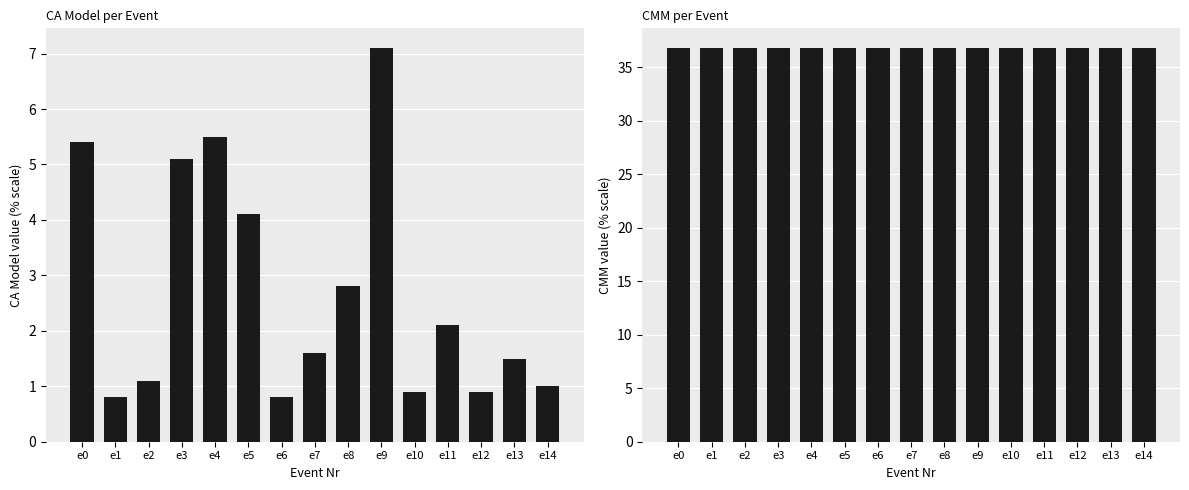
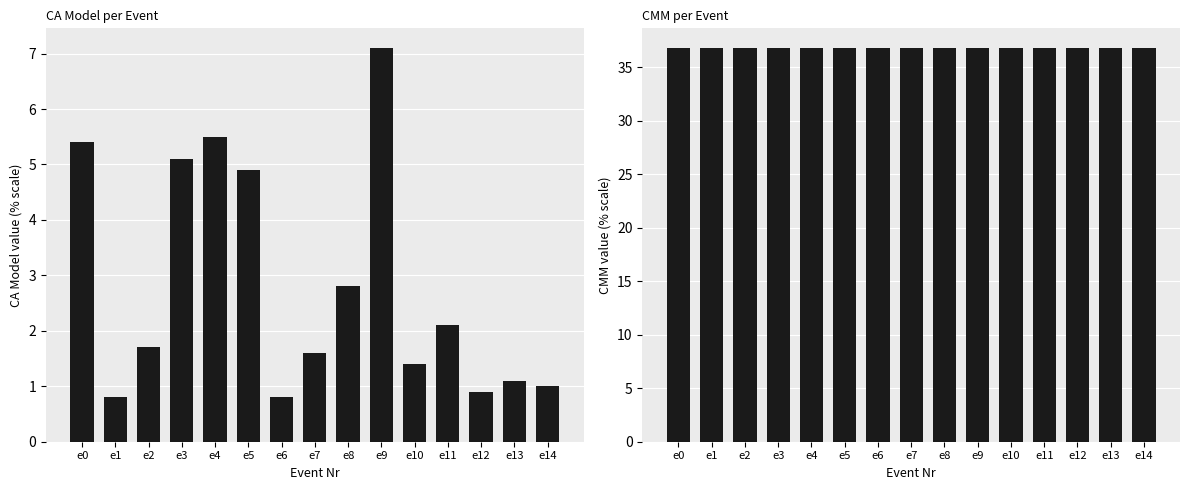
CA Model per Event, e2: 1.1 -> 1.7
CA Model per Event, e5: 4.1 -> 4.9
CA Model per Event, e10: 0.9 -> 1.4
CA Model per Event, e13: 1.5 -> 1.1
